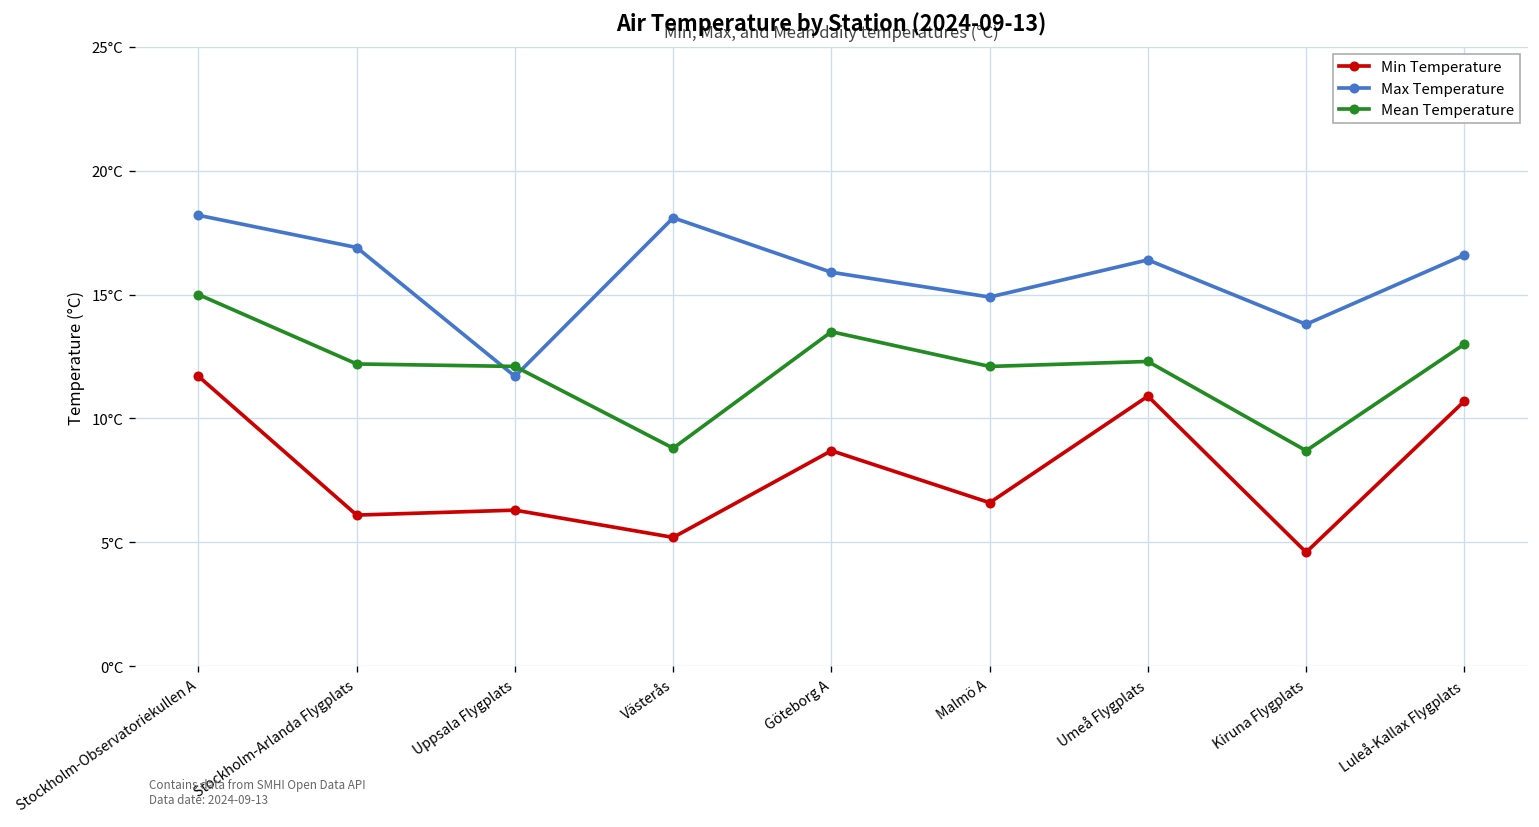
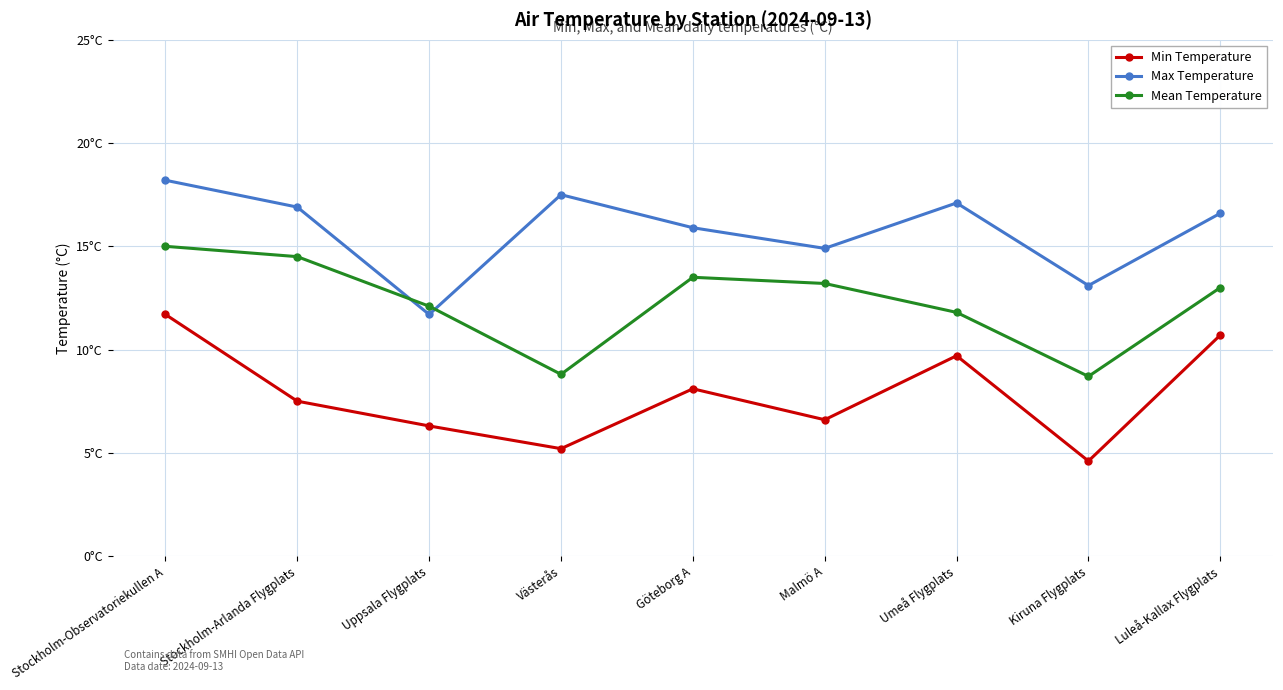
Min Temperature, Stockholm-Arlanda Flygplats: 6.1°C -> 7.5°C
Mean Temperature, Stockholm-Arlanda Flygplats: 12.2°C -> 14.5°C
Max Temperature, Västerås: 18.1°C -> 17.5°C
Min Temperature, Göteborg A: 8.7°C -> 8.1°C
Mean Temperature, Malmö A: 12.1°C -> 13.2°C
Min Temperature, Umeå Flygplats: 10.9°C -> 9.7°C
Max Temperature, Umeå Flygplats: 16.4°C -> 17.1°C
Mean Temperature, Umeå Flygplats: 12.3°C -> 11.8°C
Max Temperature, Kiruna Flygplats: 13.8°C -> 13.1°C
